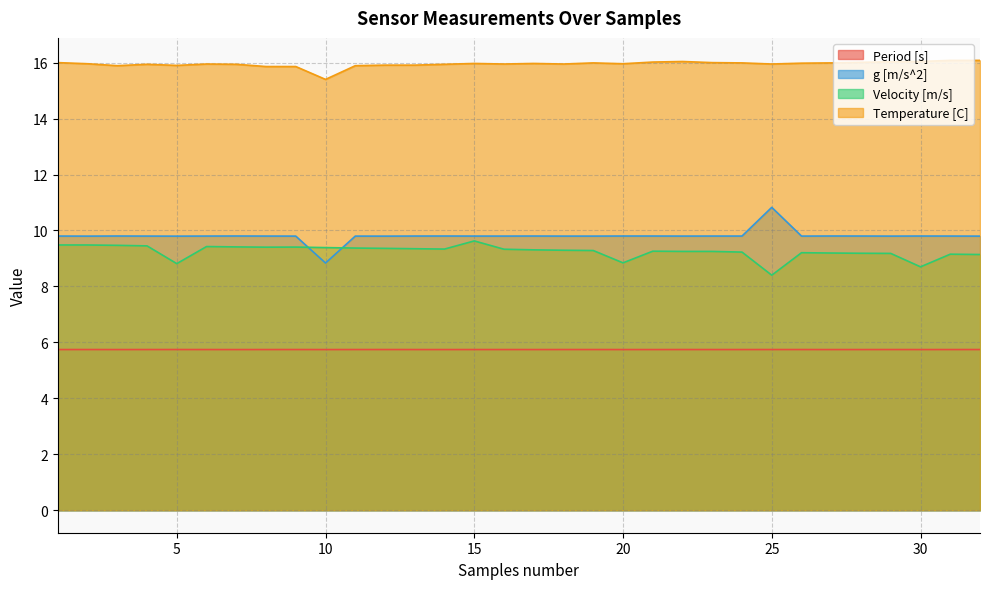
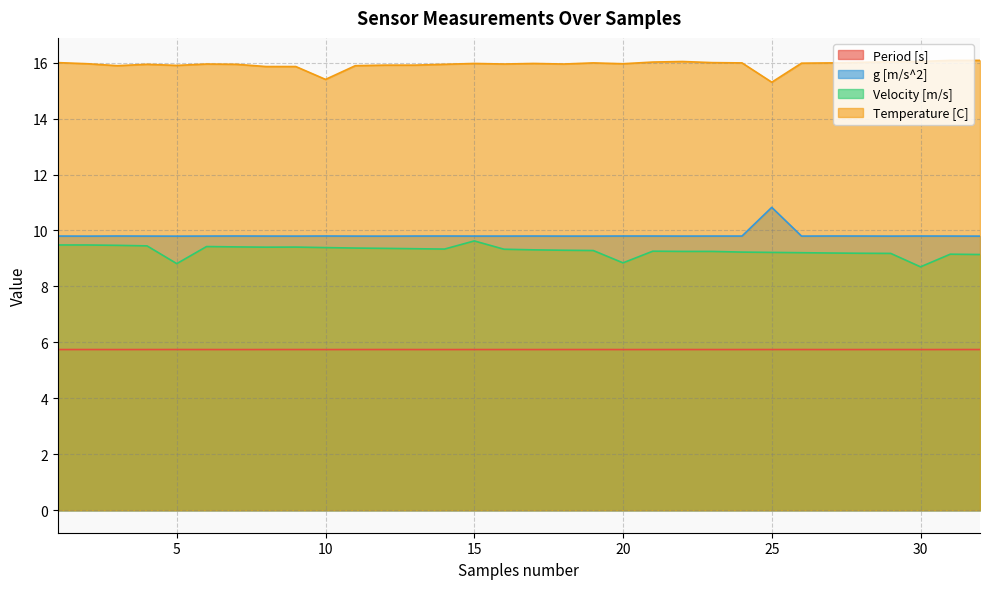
g [m/s^2], 10: 8.8 -> 9.8
Velocity [m/s], 25: 8.4 -> 9.2
Temperature [C], 25: 16.0 -> 15.3
